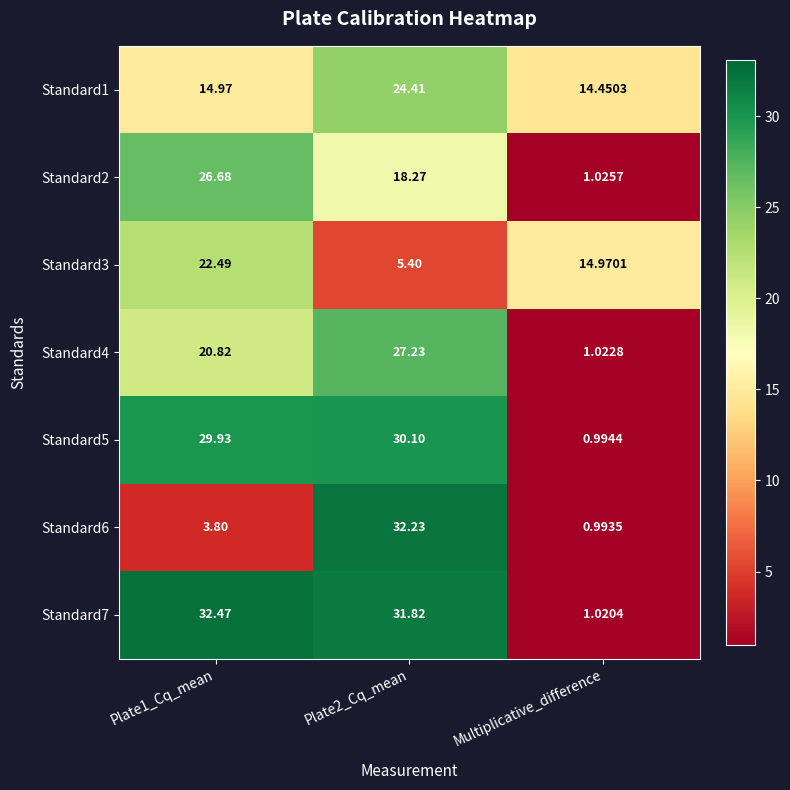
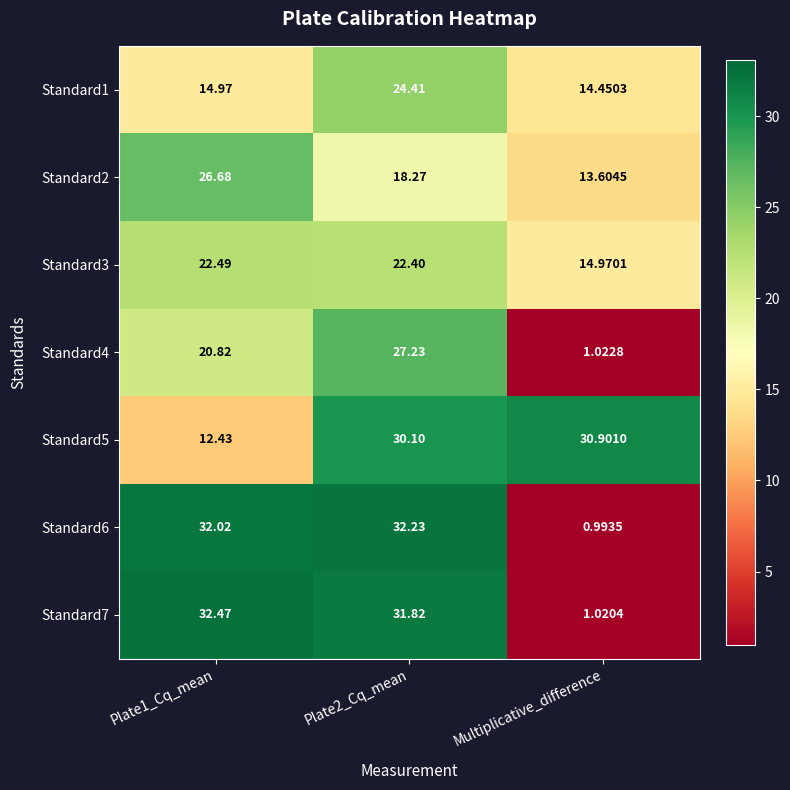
Standard2, Multiplicative_difference: 1.0257 -> 13.6045
Standard3, Plate2_Cq_mean: 5.40 -> 22.40
Standard5, Plate1_Cq_mean: 29.93 -> 12.43
Standard5, Multiplicative_difference: 0.9944 -> 30.9010
Standard6, Plate1_Cq_mean: 3.80 -> 32.02
